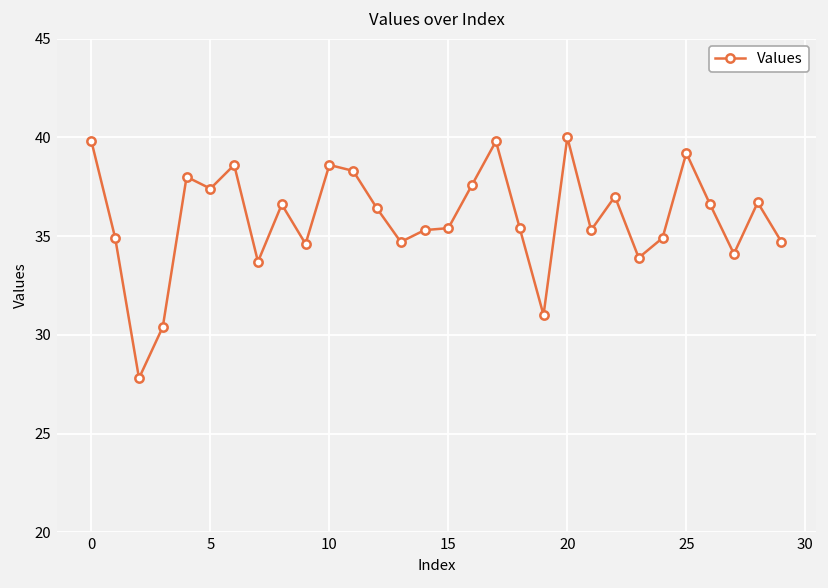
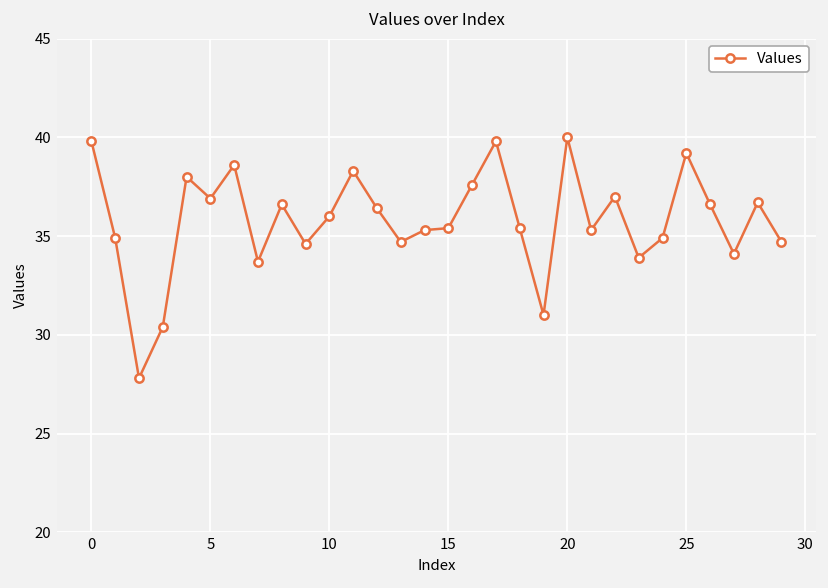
5: 37.4 -> 36.9
10: 38.6 -> 36.0
